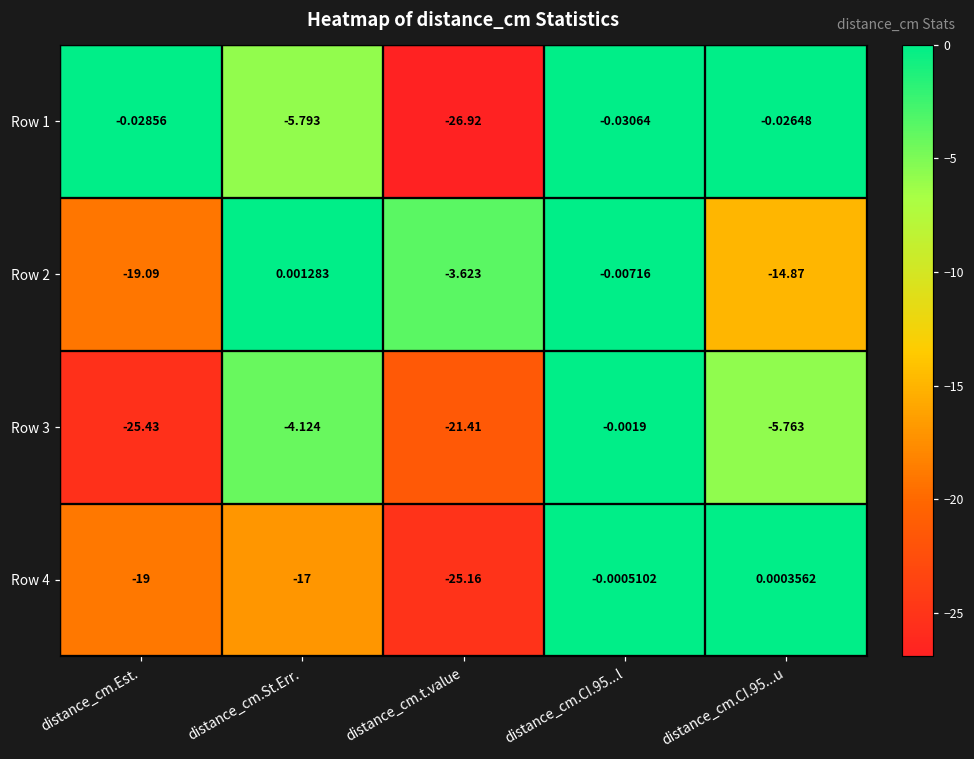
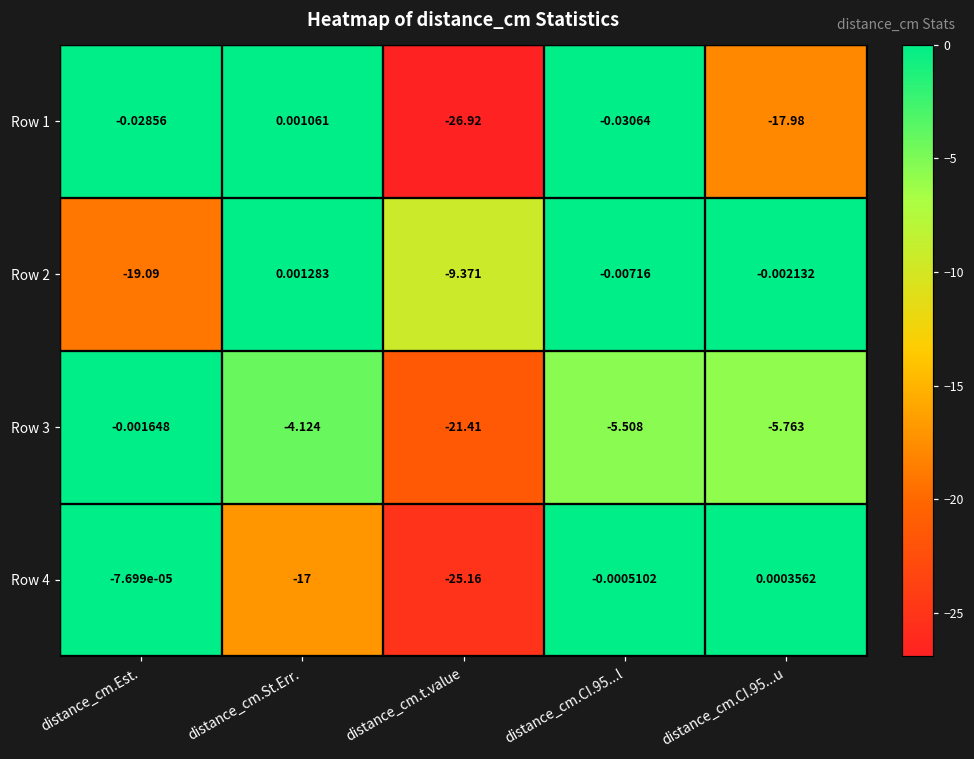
Row 1, distance_cm.St.Err.: -5.793 -> 0.001061
Row 1, distance_cm.CI.95...u: -0.02648 -> -17.98
Row 2, distance_cm.t.value: -3.623 -> -9.371
Row 2, distance_cm.CI.95...u: -14.87 -> -0.002132
Row 3, distance_cm.Est.: -25.43 -> -0.001648
Row 3, distance_cm.CI.95...l: -0.0019 -> -5.508
Row 4, distance_cm.Est.: -19 -> -7.699e-05
